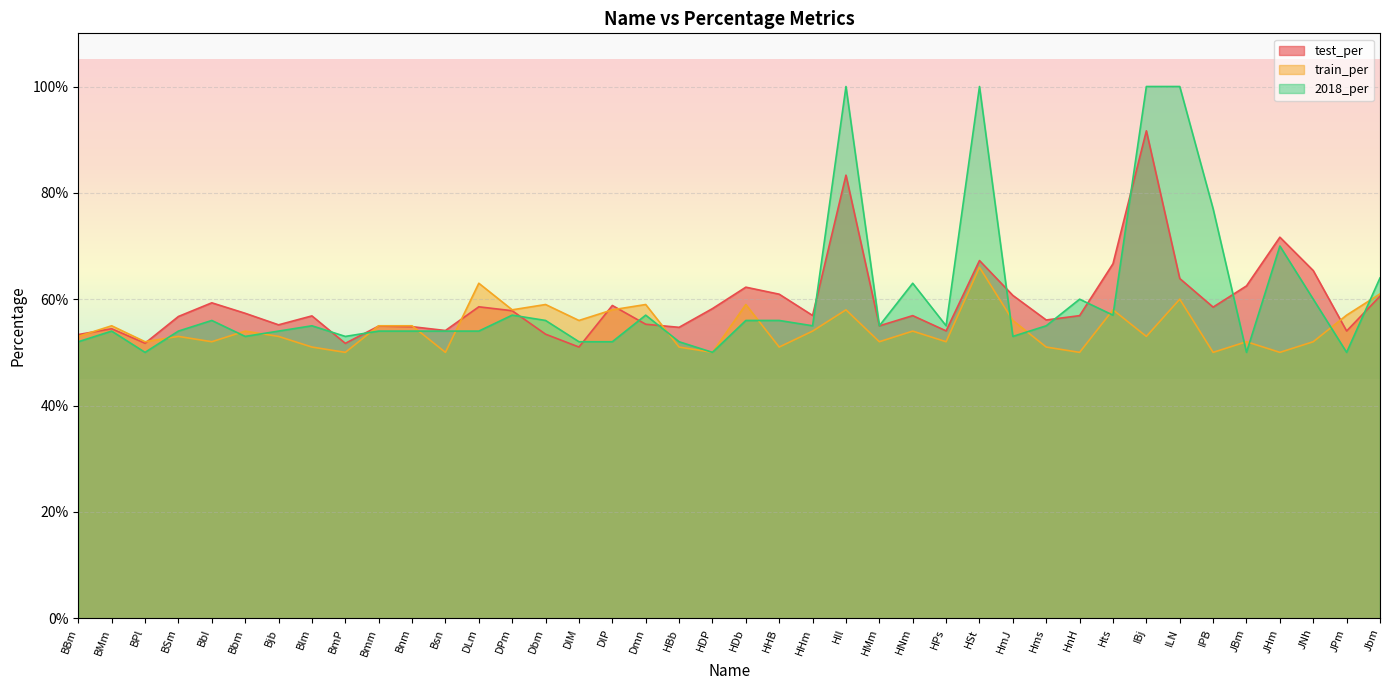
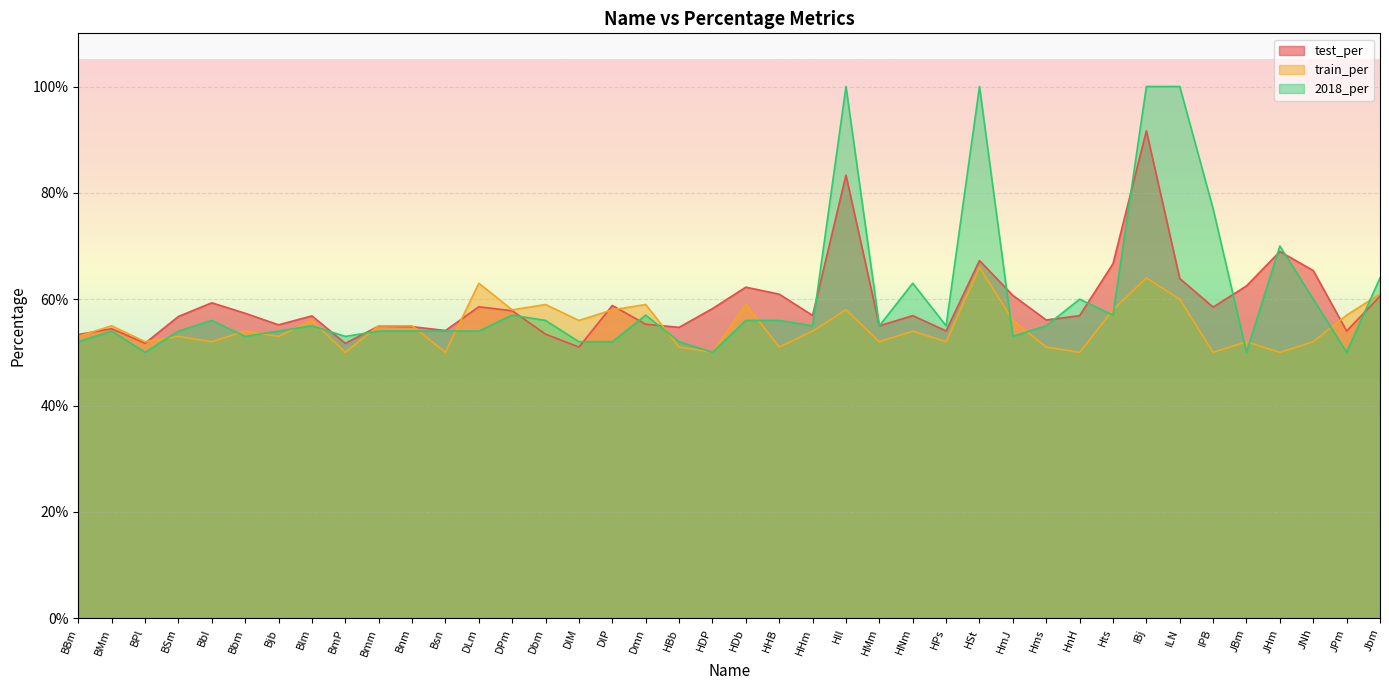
train_per, Blm: 51% -> 56%
train_per, IBj: 53% -> 64%
test_per, JHm: 72% -> 69%
